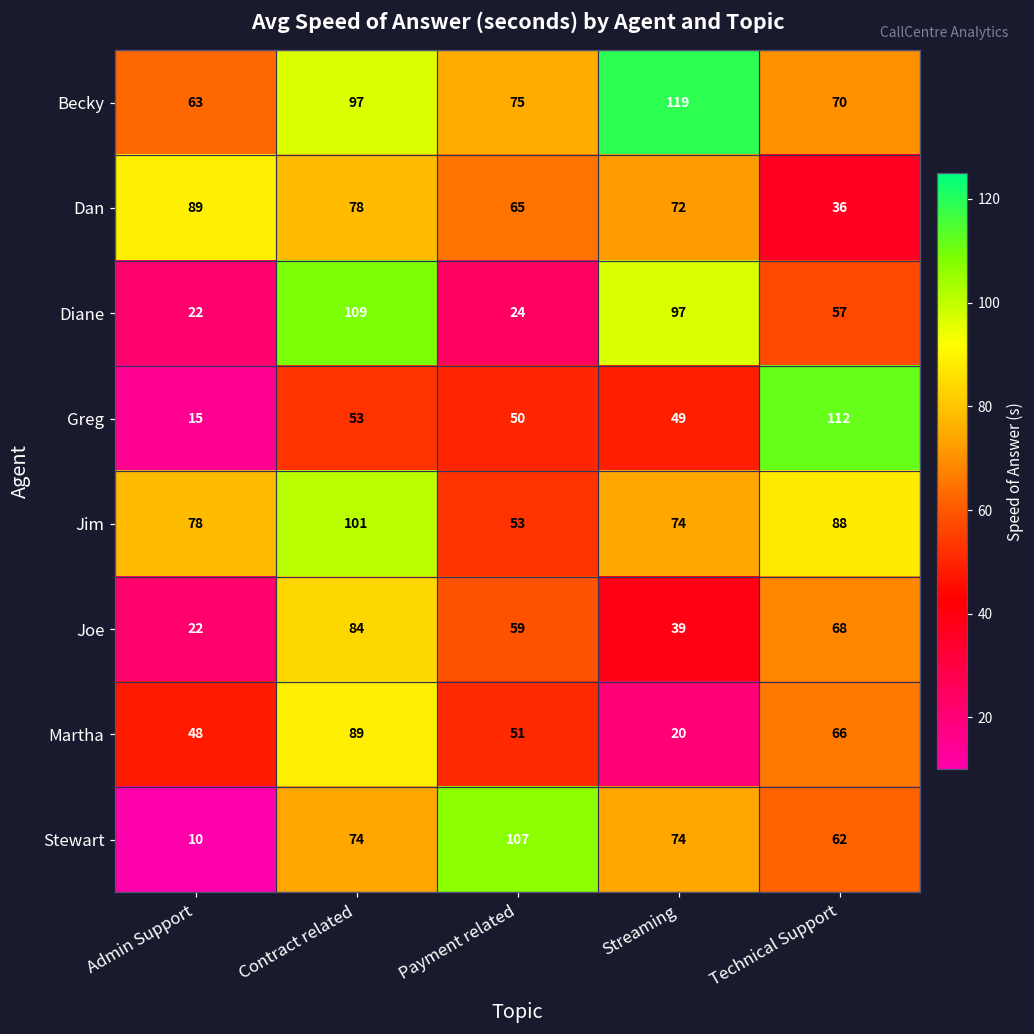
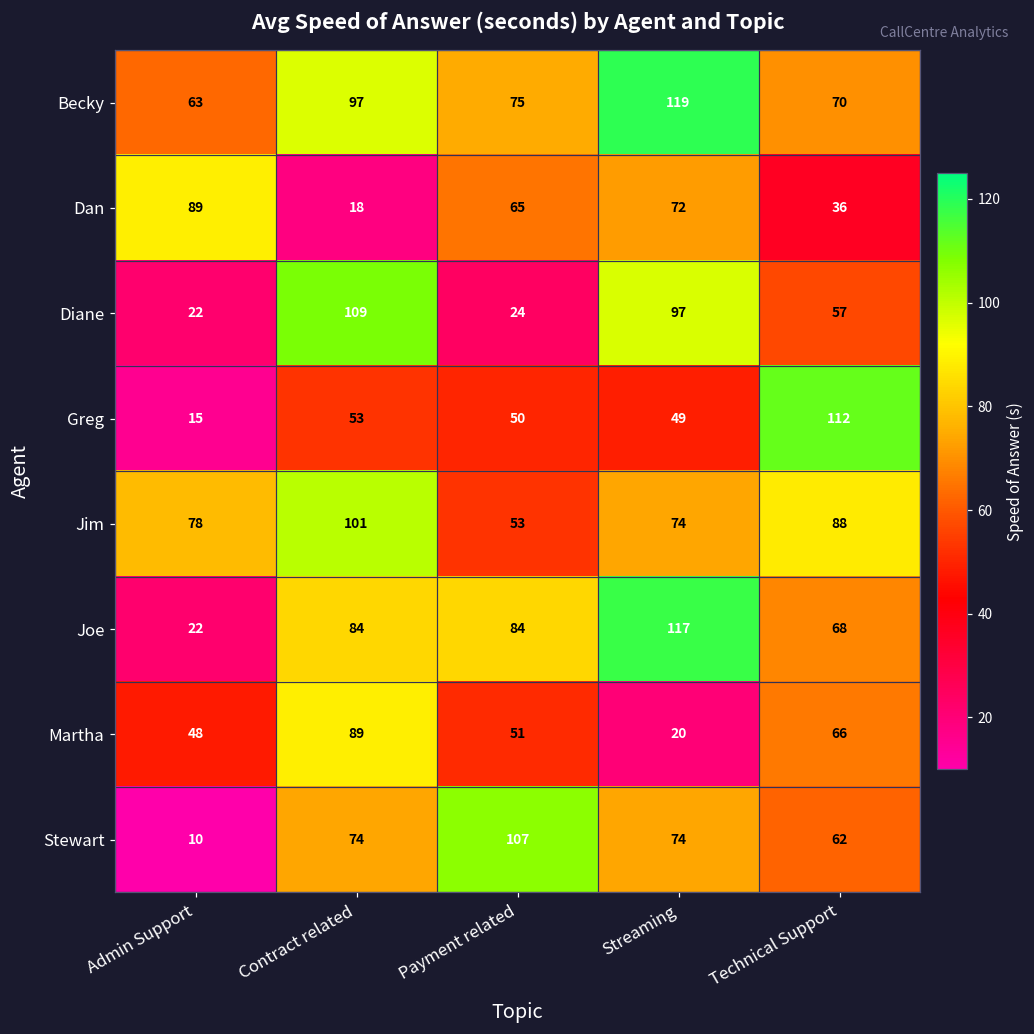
Dan, Contract related: 78 -> 18
Joe, Payment related: 59 -> 84
Joe, Streaming: 39 -> 117
